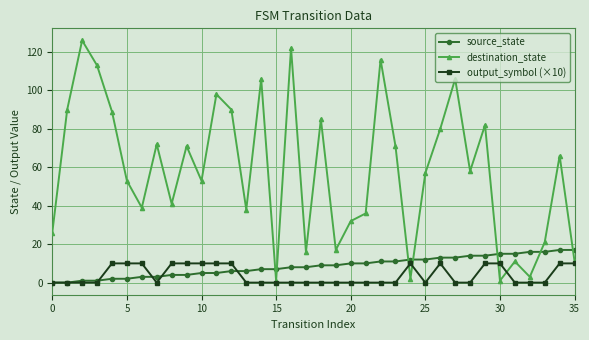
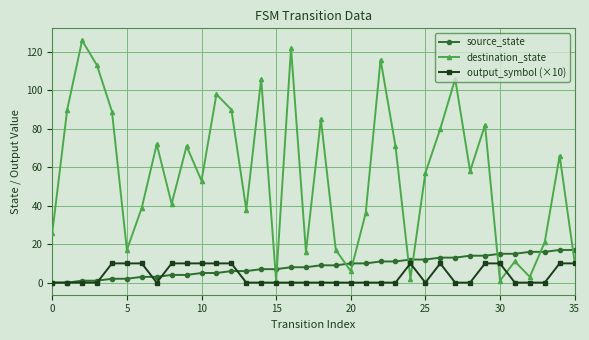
destination_state, 5: 53 -> 17
destination_state, 20: 32 -> 6
